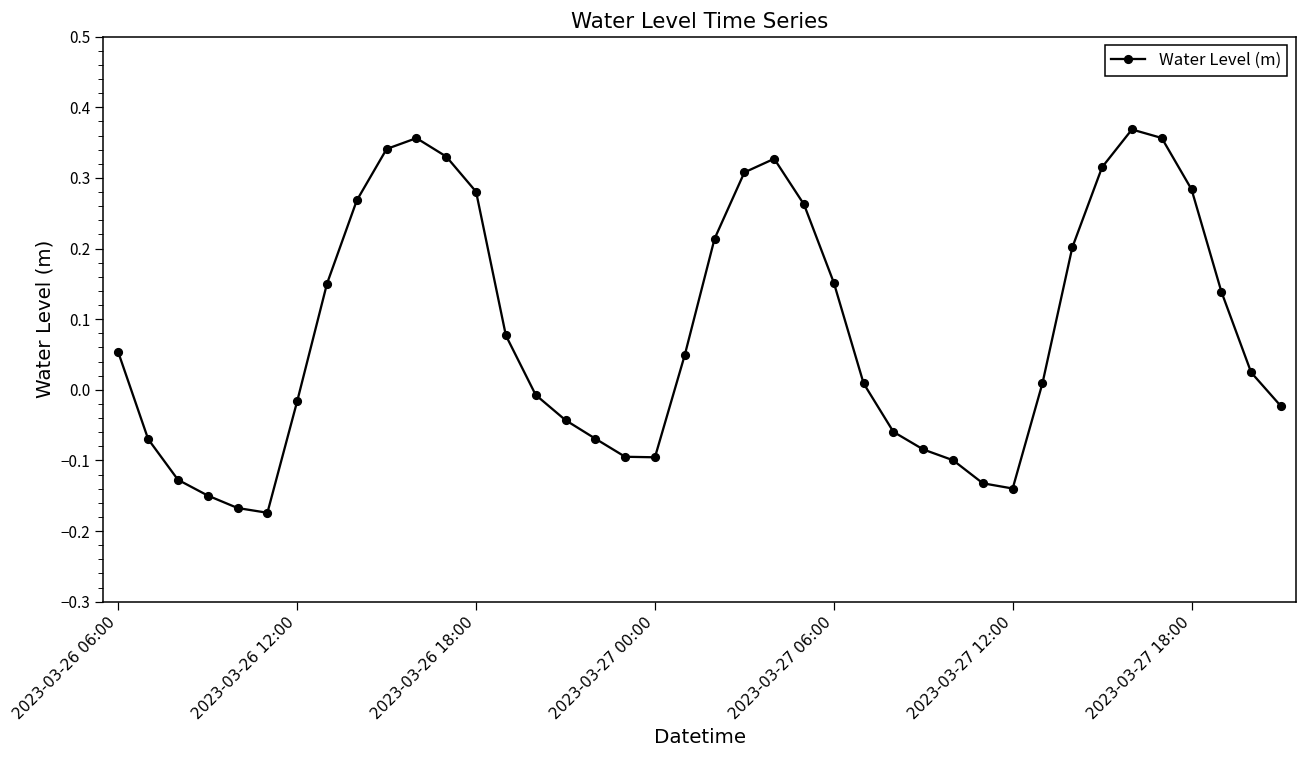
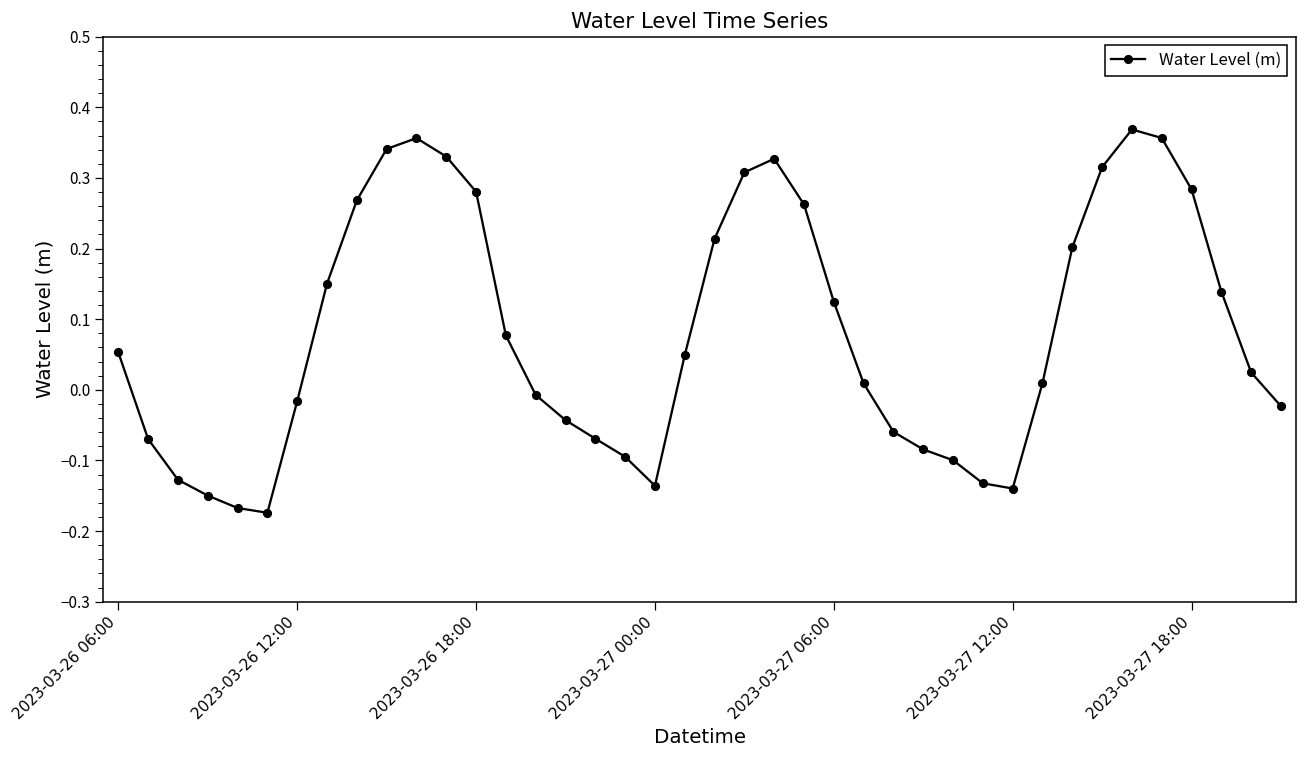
2023-03-27 00:00: -0.10 -> -0.14
2023-03-27 06:00: 0.15 -> 0.12
